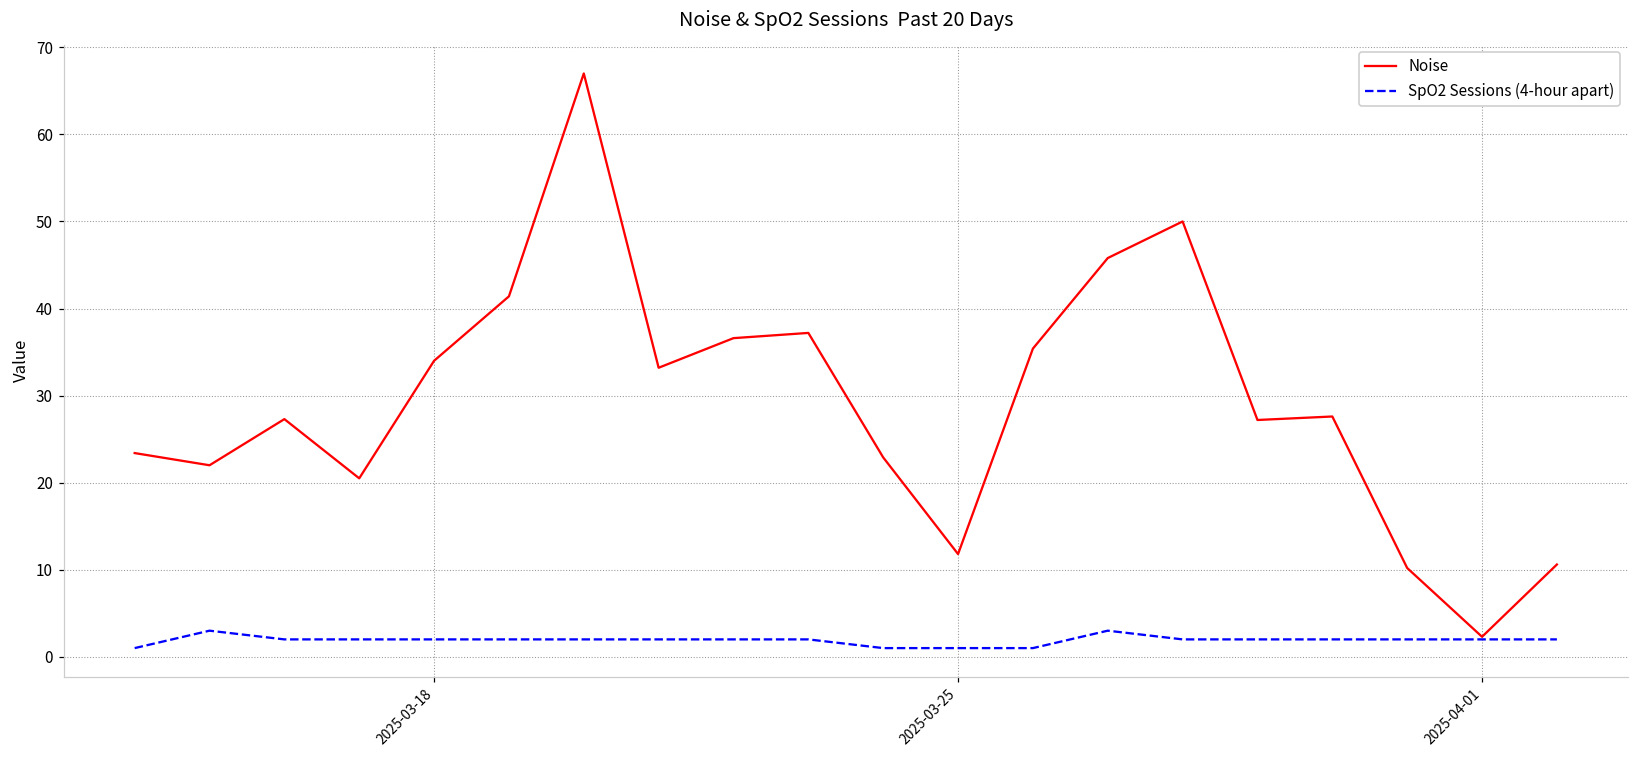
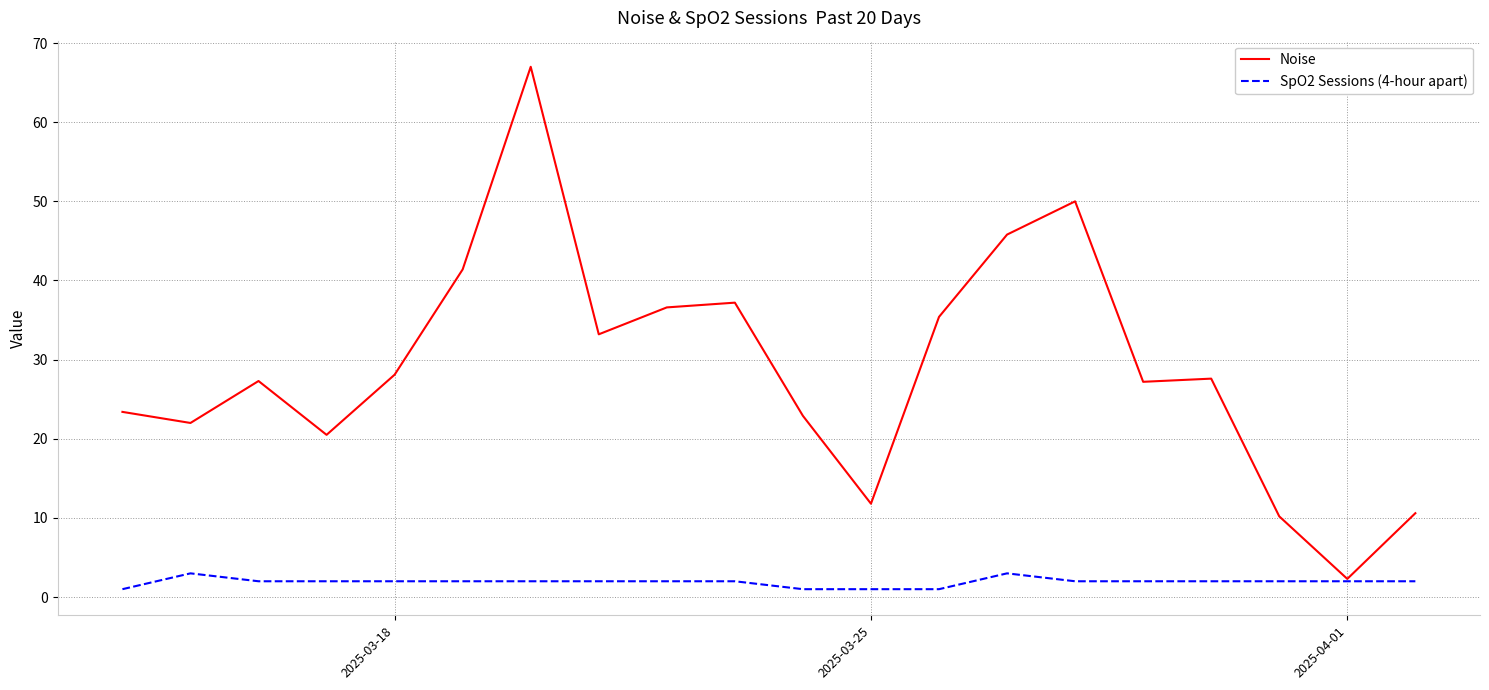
Noise, 2025-03-18: 34 -> 28
